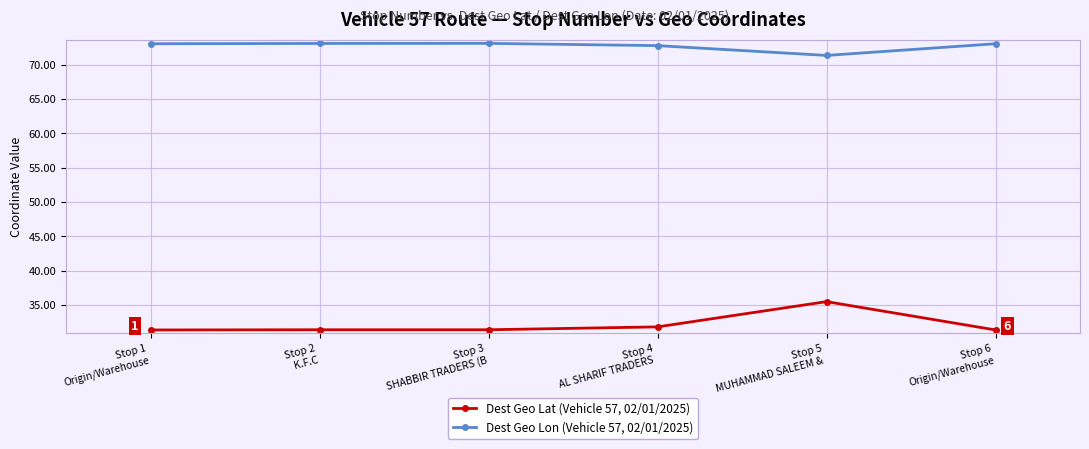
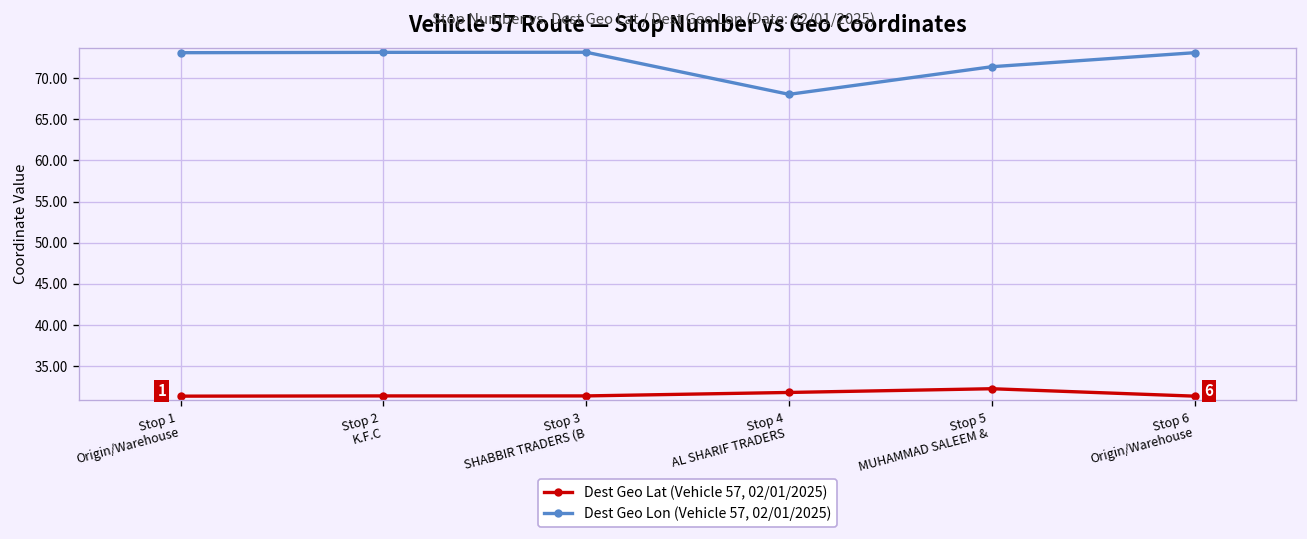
Dest Geo Lon (Vehicle 57, 02/01/2025), Stop 4 AL SHARIF TRADERS: 73 -> 68
Dest Geo Lat (Vehicle 57, 02/01/2025), Stop 5 MUHAMMAD SALEEM &: 36 -> 32
